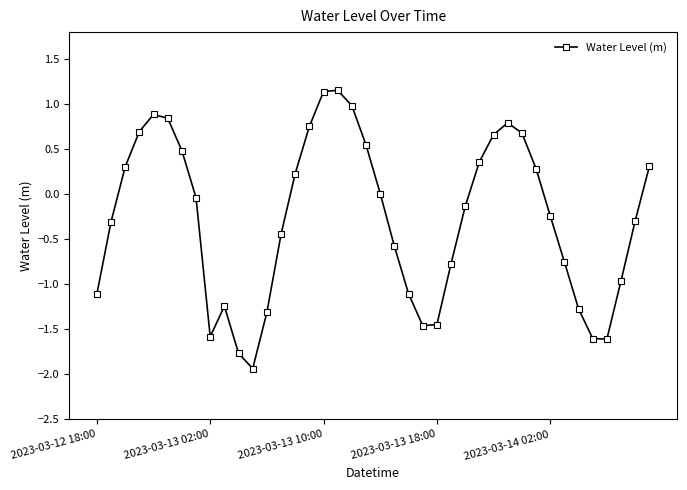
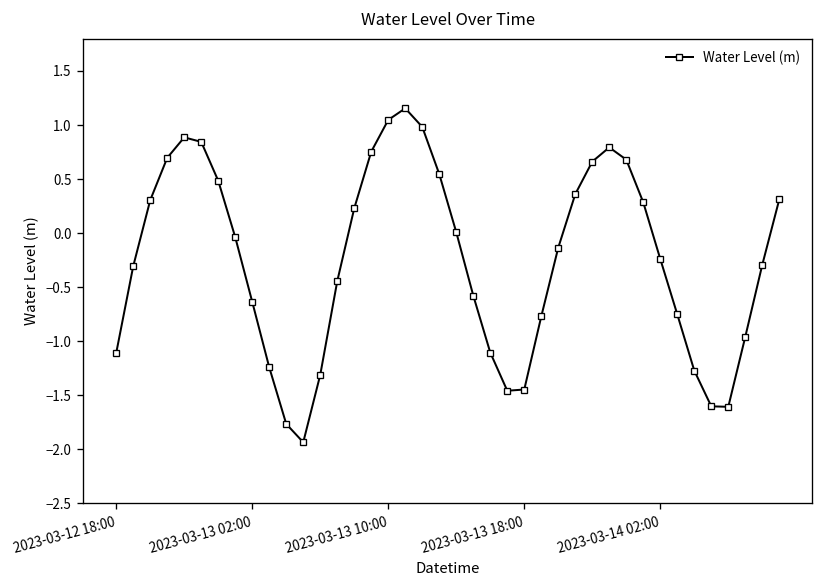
2023-03-13 02:00: -1.6 -> -0.6
2023-03-13 10:00: 1.1 -> 1.0
